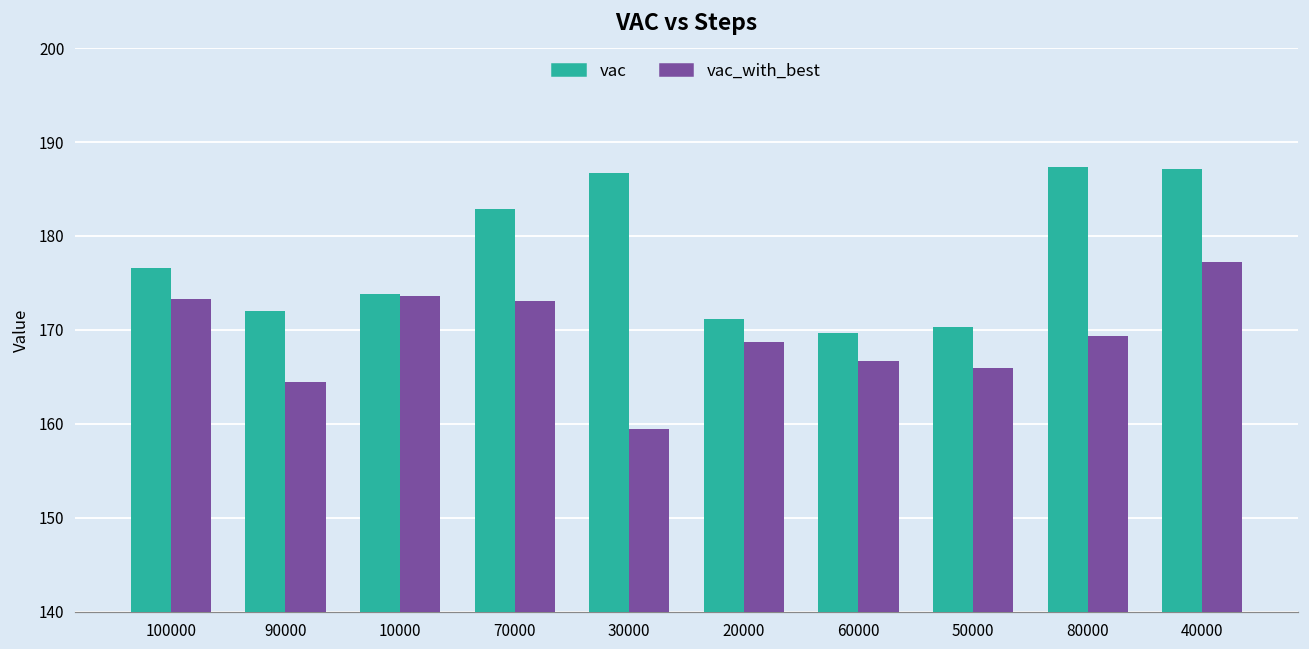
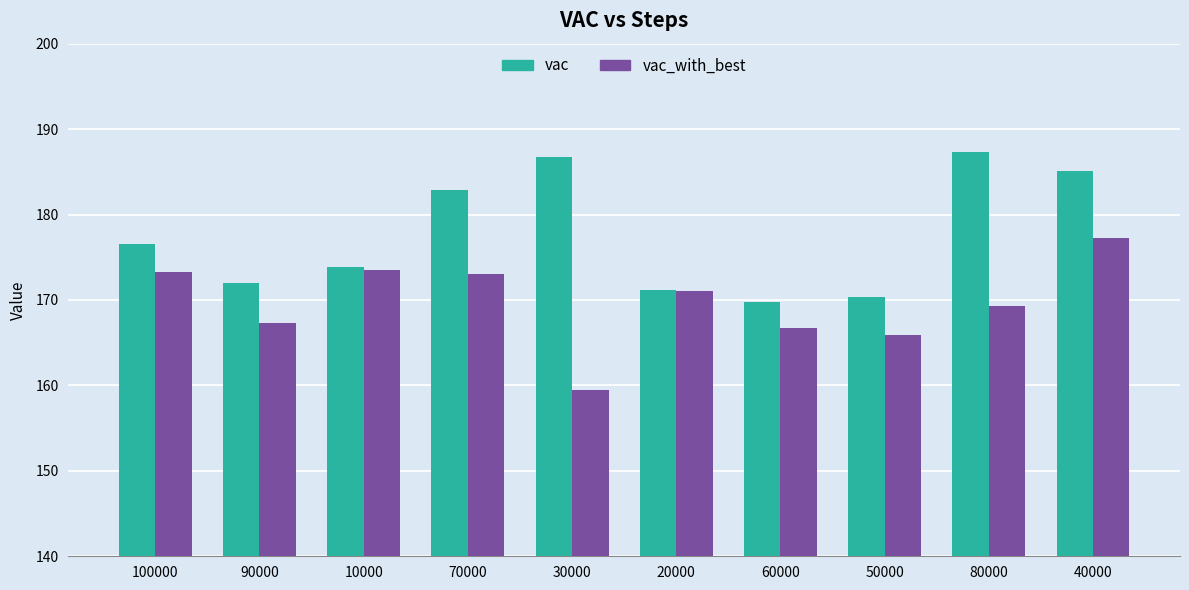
vac_with_best, 90000: 164 -> 167
vac_with_best, 20000: 169 -> 171
vac, 40000: 187 -> 185
